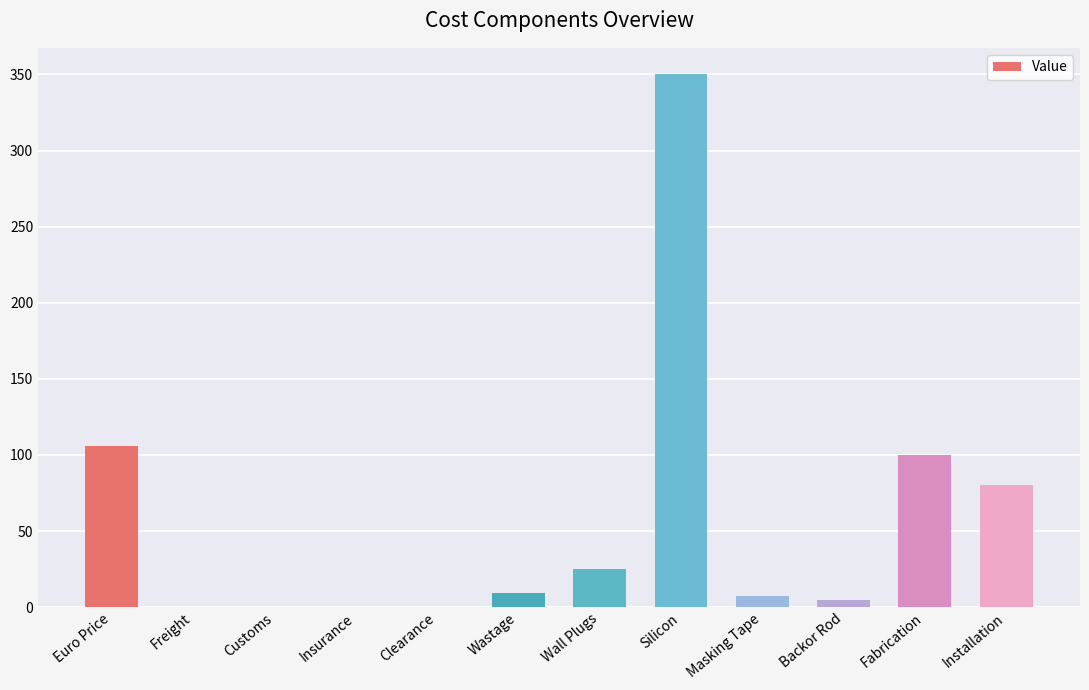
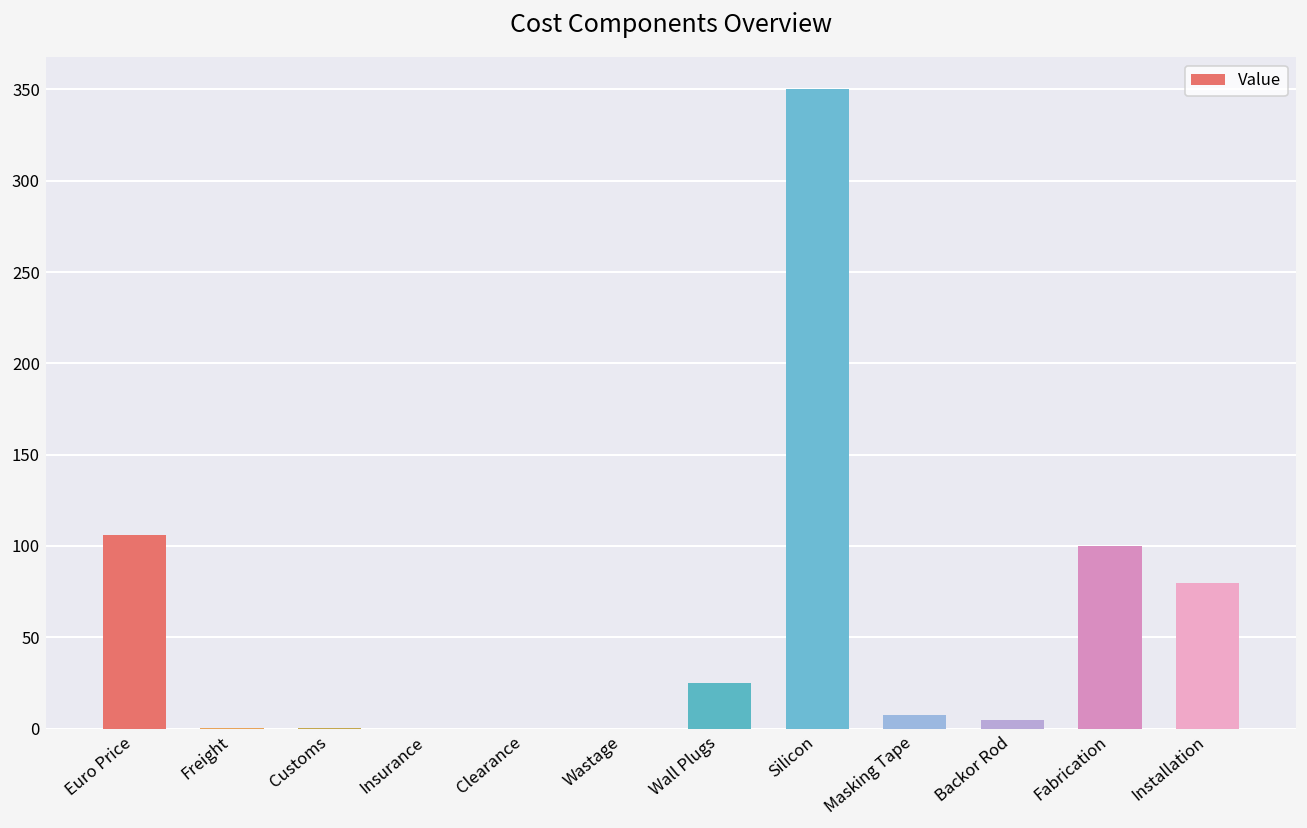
Wastage: 9 -> 0
